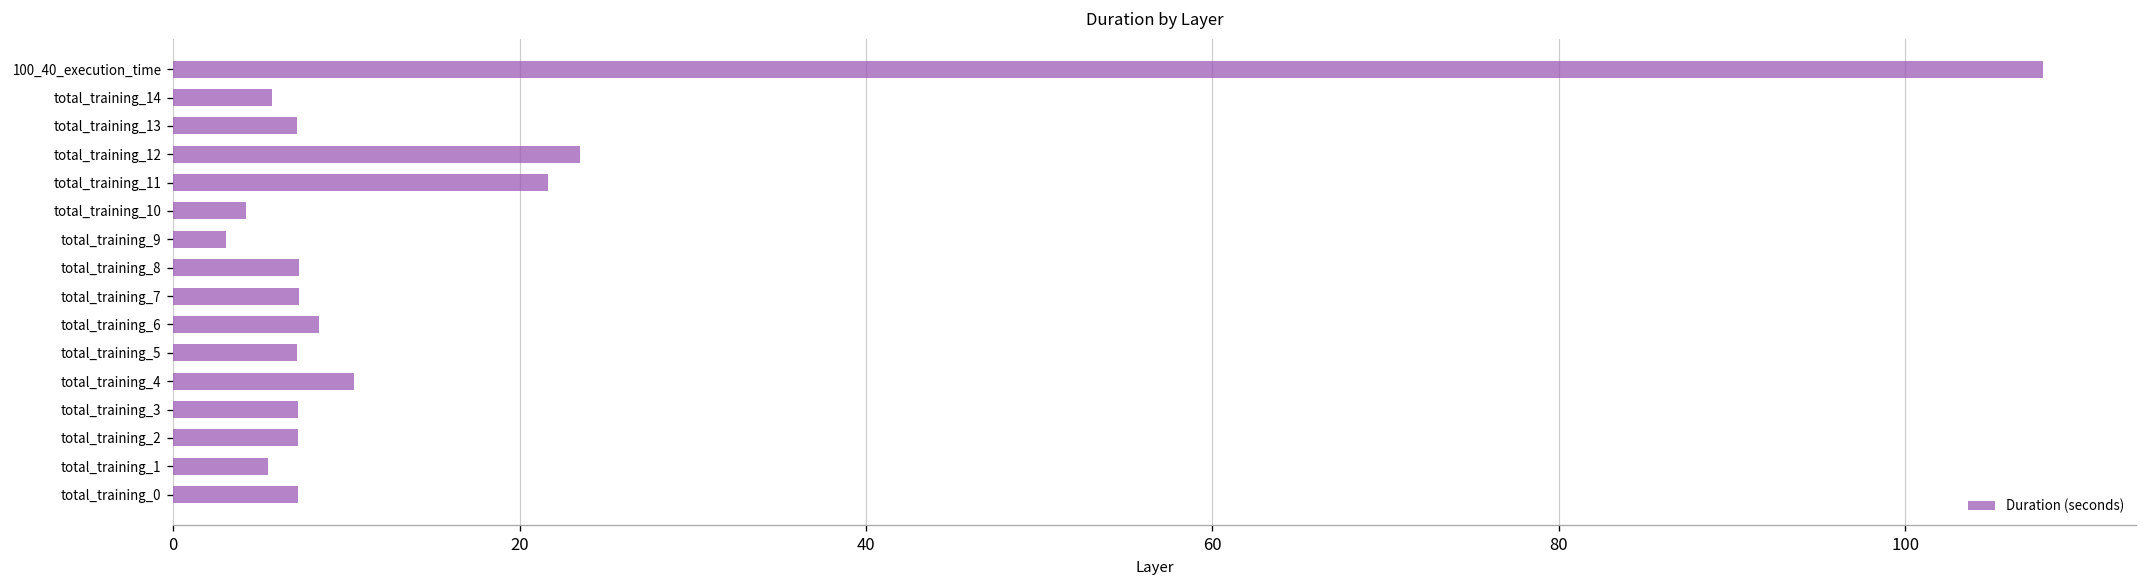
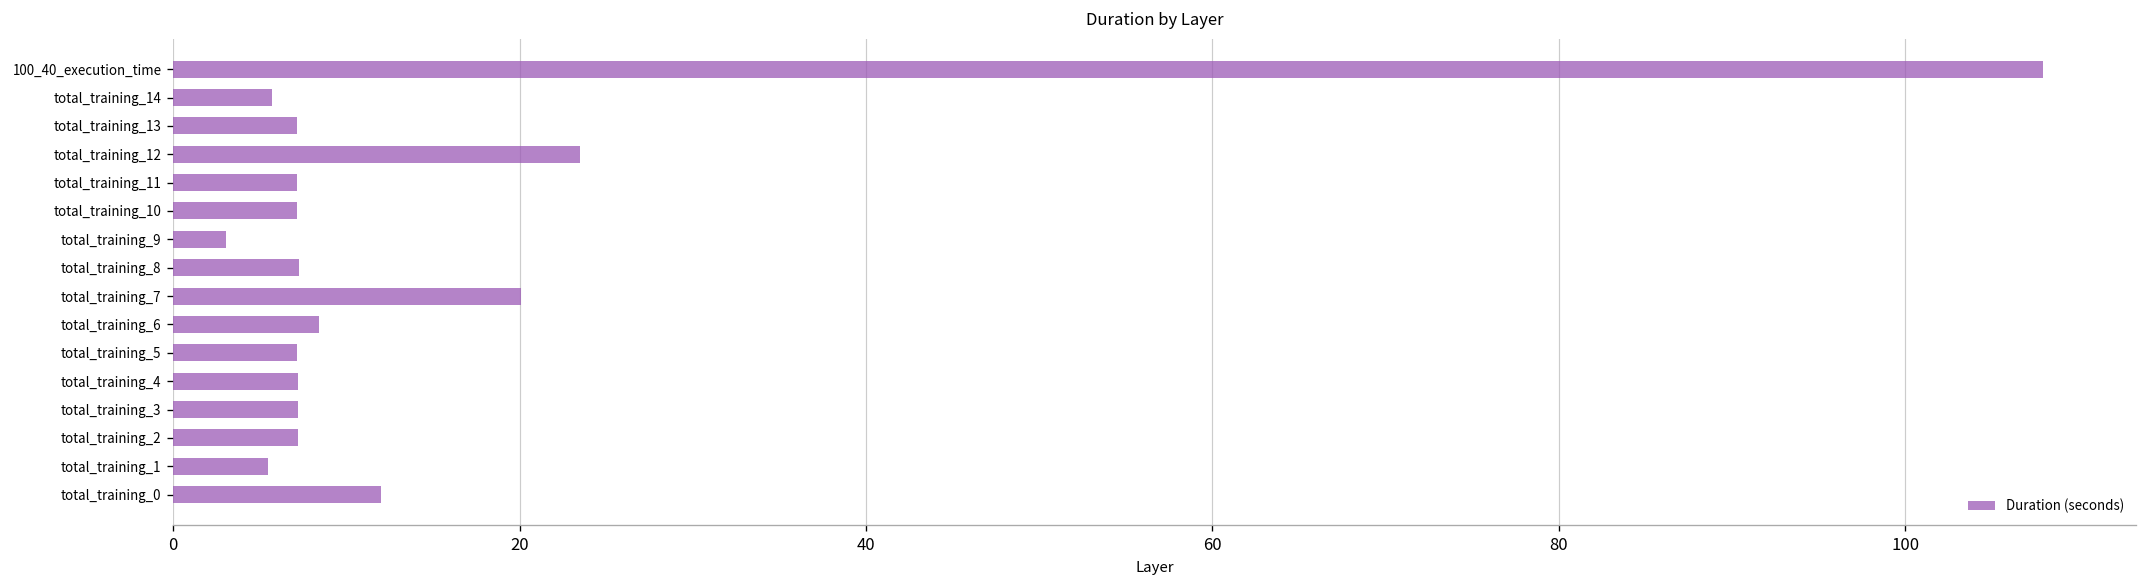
total_training_11: 21.6 -> 7.2
total_training_10: 4.2 -> 7.2
total_training_7: 7.3 -> 20.1
total_training_4: 10.4 -> 7.2
total_training_0: 7.2 -> 12.0
